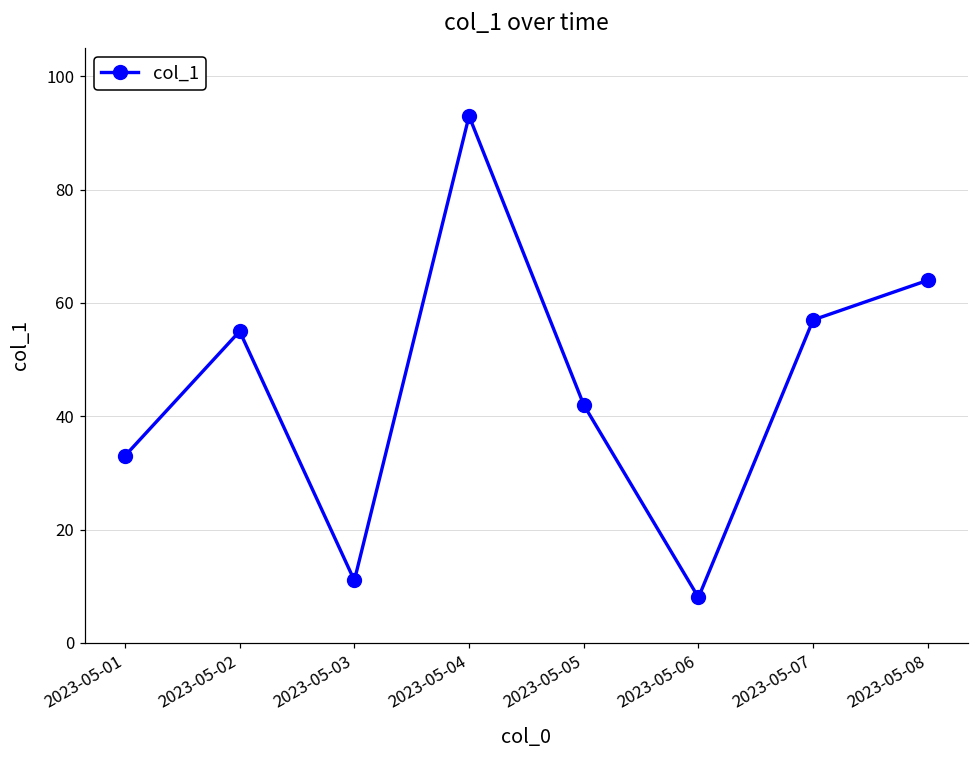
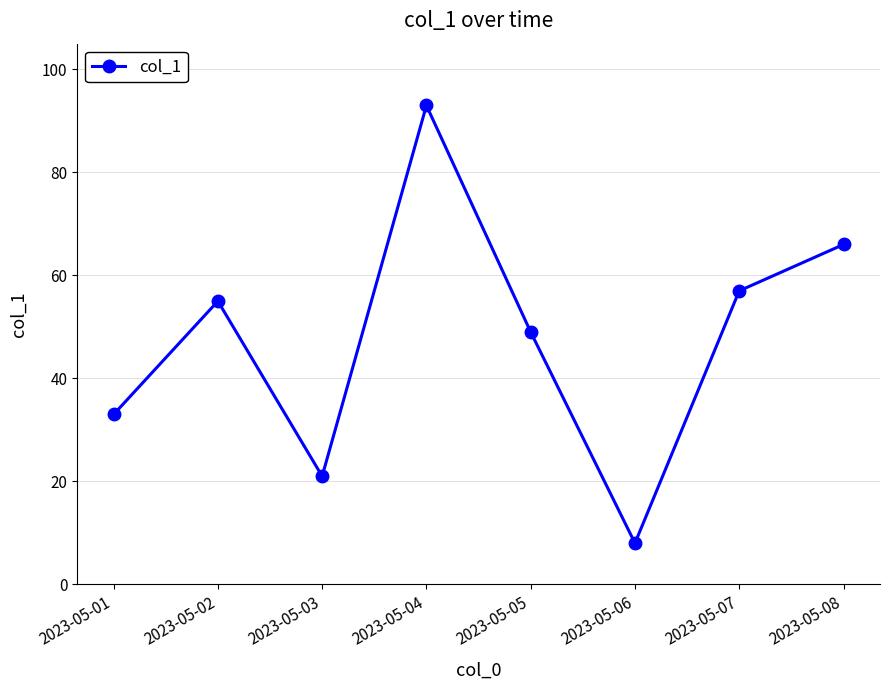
2023-05-03: 11 -> 21
2023-05-05: 42 -> 49
2023-05-08: 64 -> 66
